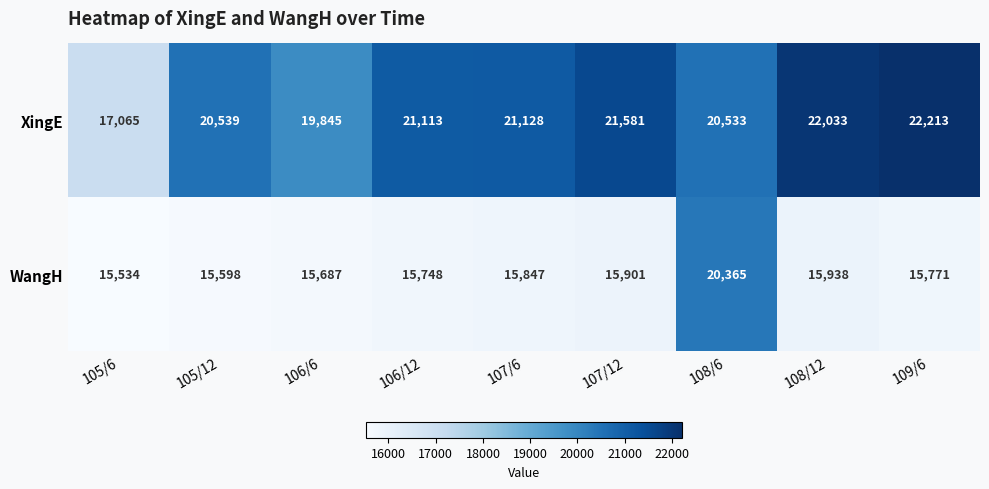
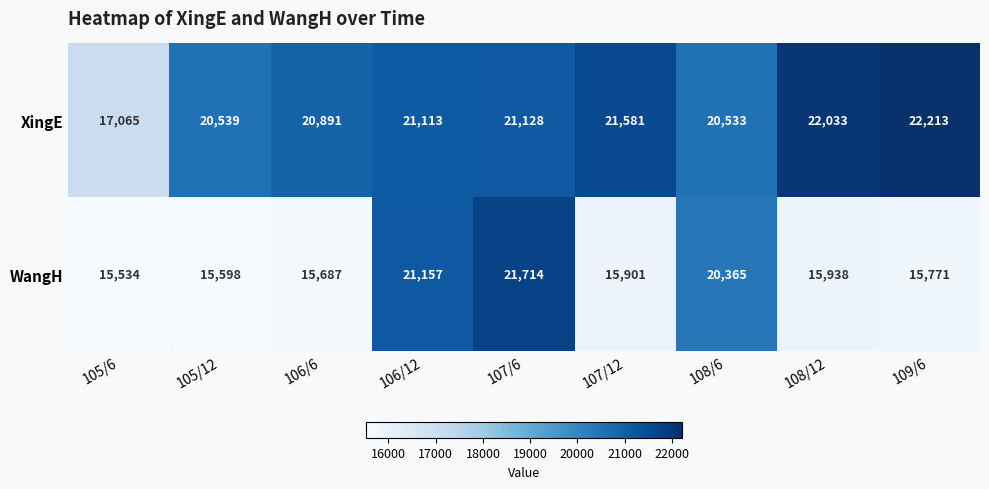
XingE, 106/6: 19,845 -> 20,891
WangH, 106/12: 15,748 -> 21,157
WangH, 107/6: 15,847 -> 21,714
